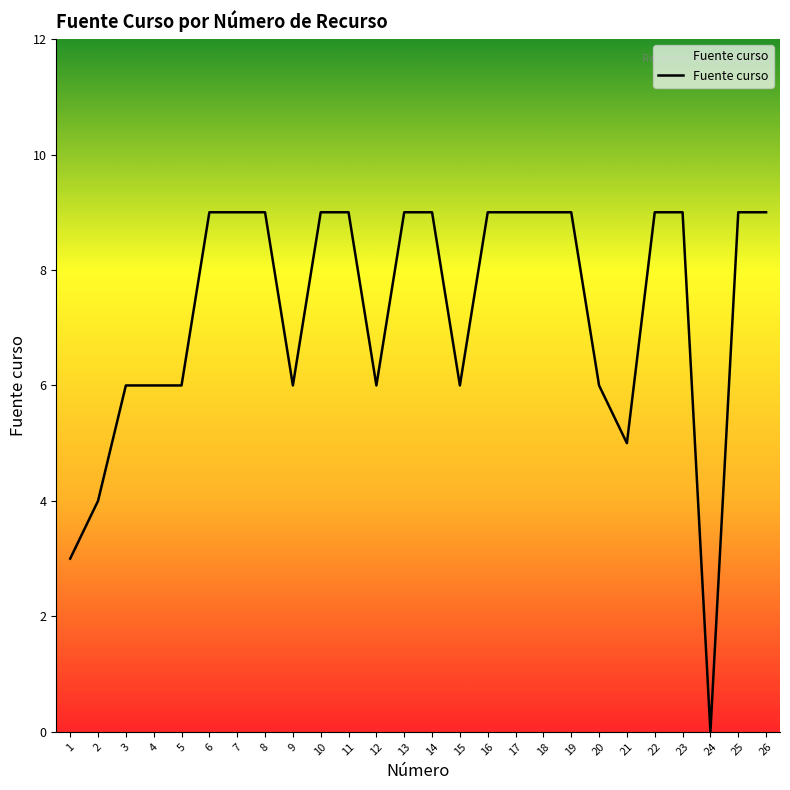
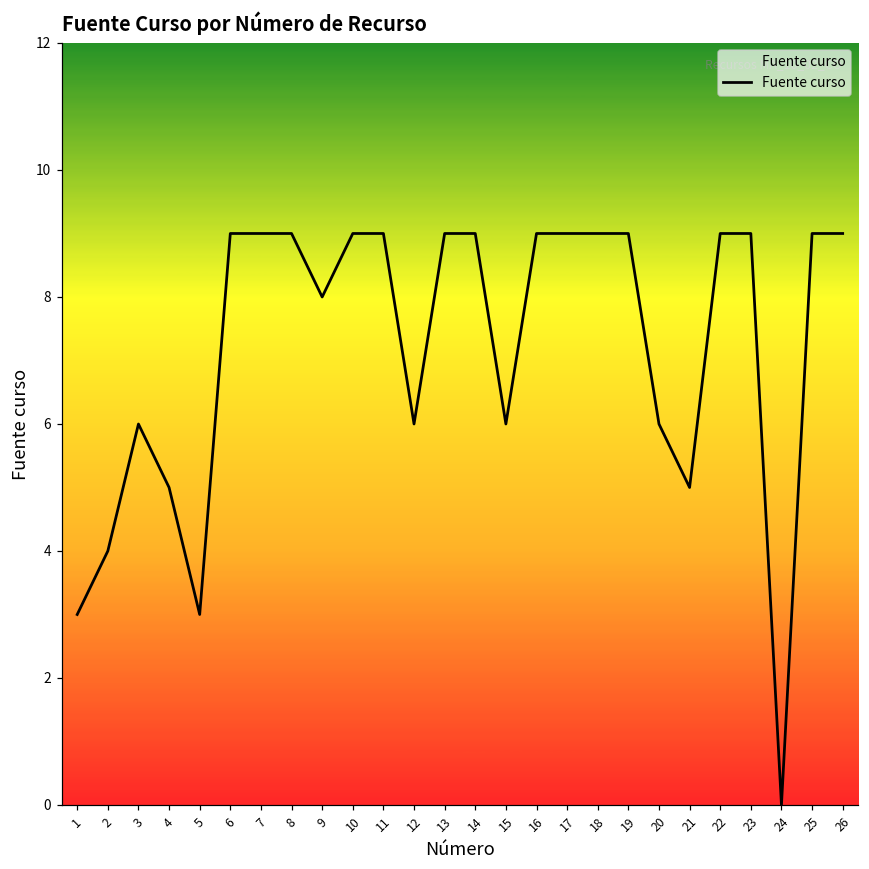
4: 6 -> 5
5: 6 -> 3
9: 6 -> 8
